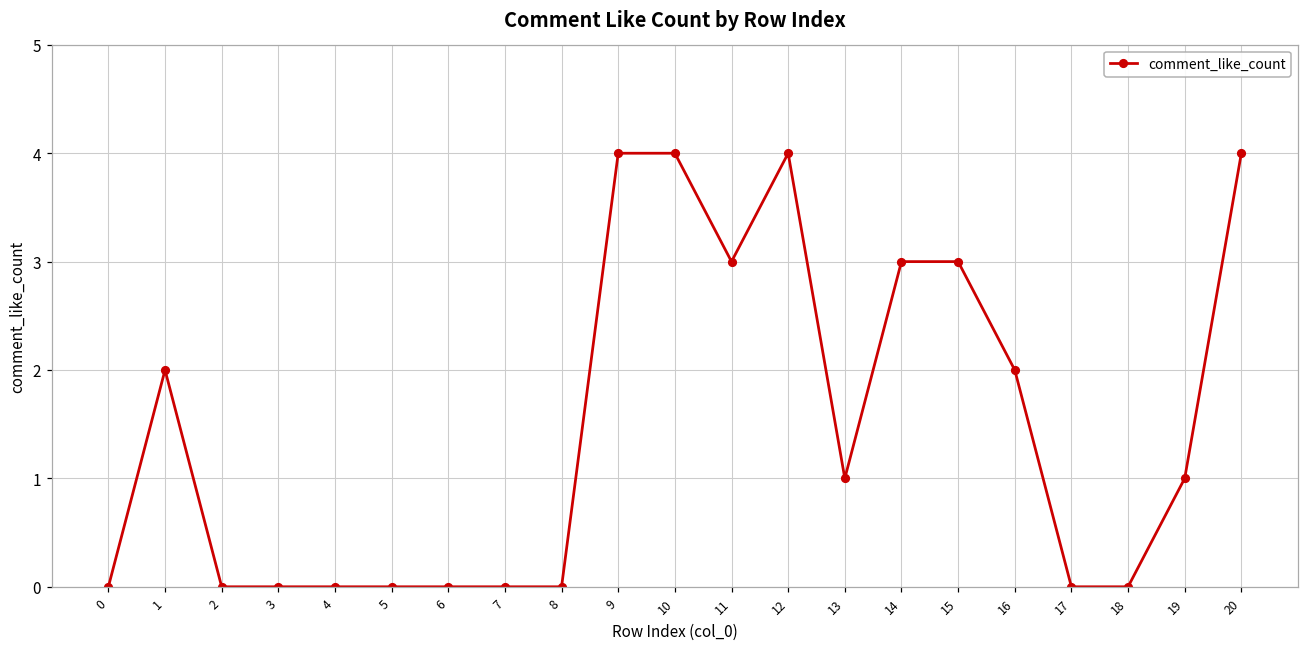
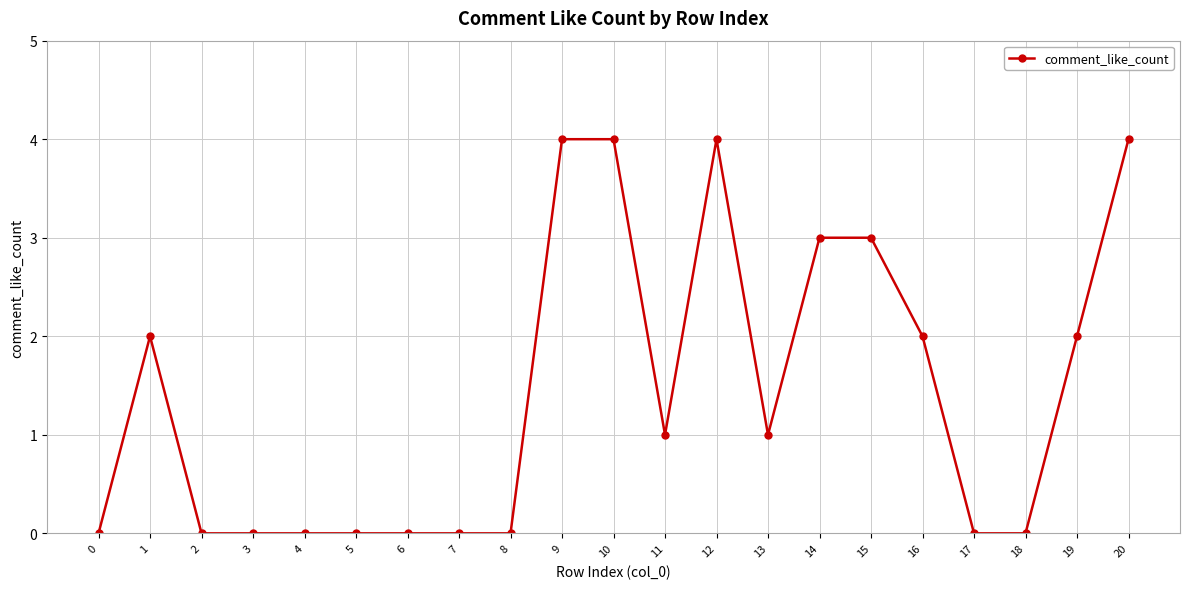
11: 3 -> 1
19: 1 -> 2
